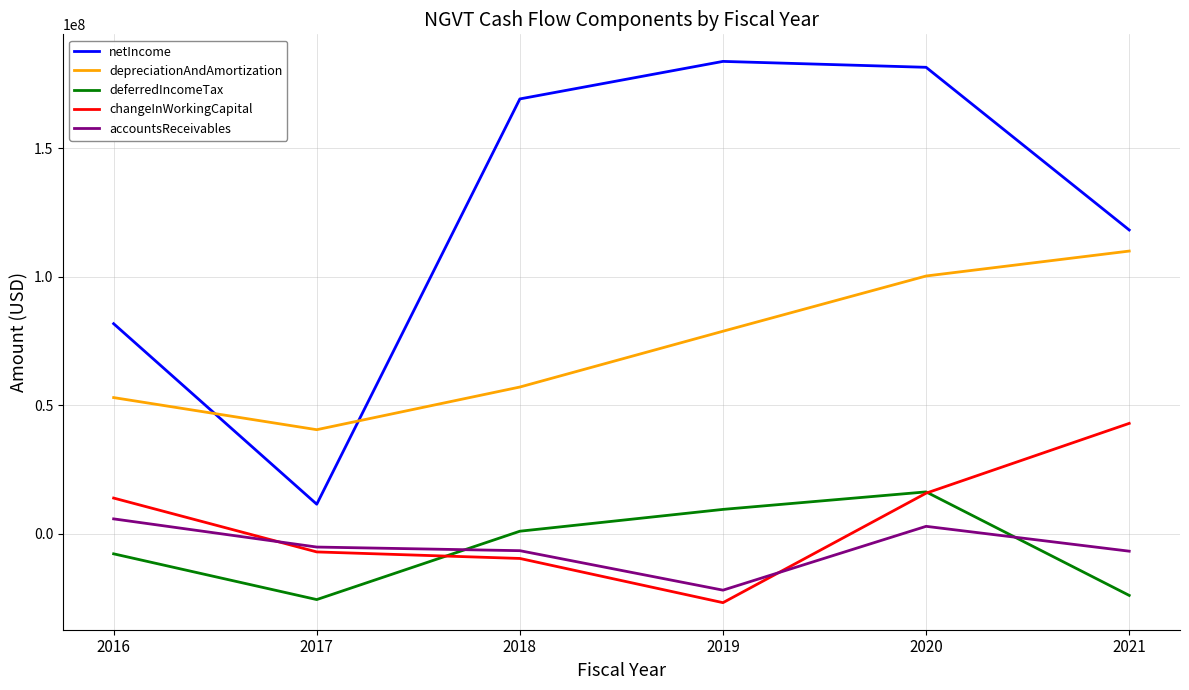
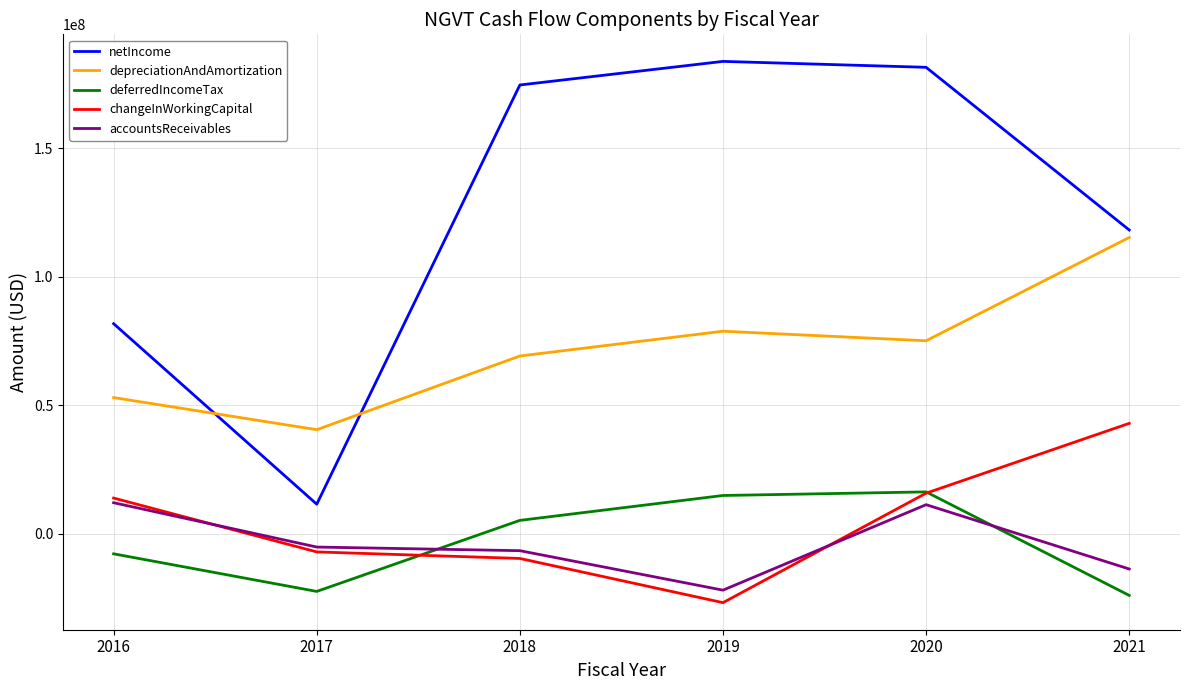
accountsReceivables, 2016: 6000000 -> 12000000
deferredIncomeTax, 2017: -26000000 -> -23000000
netIncome, 2018: 169000000 -> 175000000
depreciationAndAmortization, 2018: 57000000 -> 69000000
deferredIncomeTax, 2018: 1000000 -> 5000000
deferredIncomeTax, 2019: 9000000 -> 15000000
depreciationAndAmortization, 2020: 100000000 -> 75000000
accountsReceivables, 2020: 3000000 -> 11000000
depreciationAndAmortization, 2021: 110000000 -> 115000000
accountsReceivables, 2021: -7000000 -> -14000000
